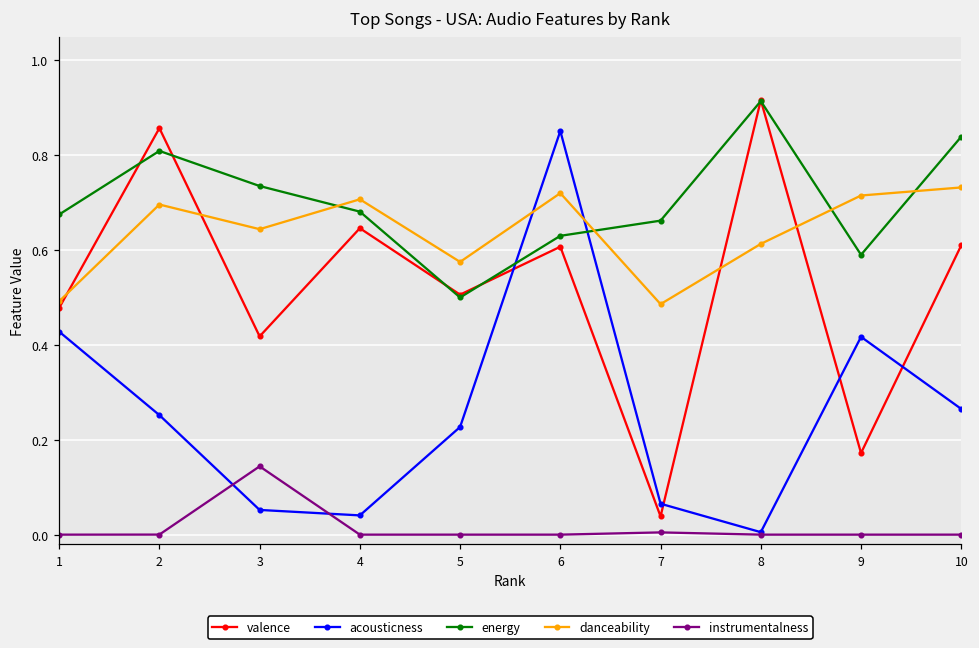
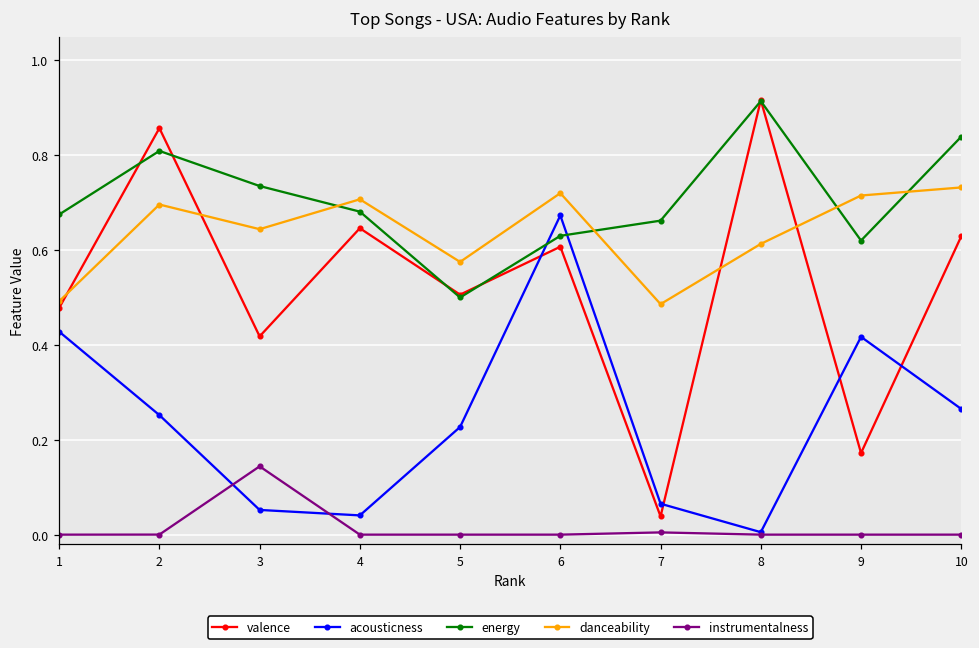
acousticness, 6: 0.85 -> 0.67
energy, 9: 0.59 -> 0.62
valence, 10: 0.61 -> 0.63
